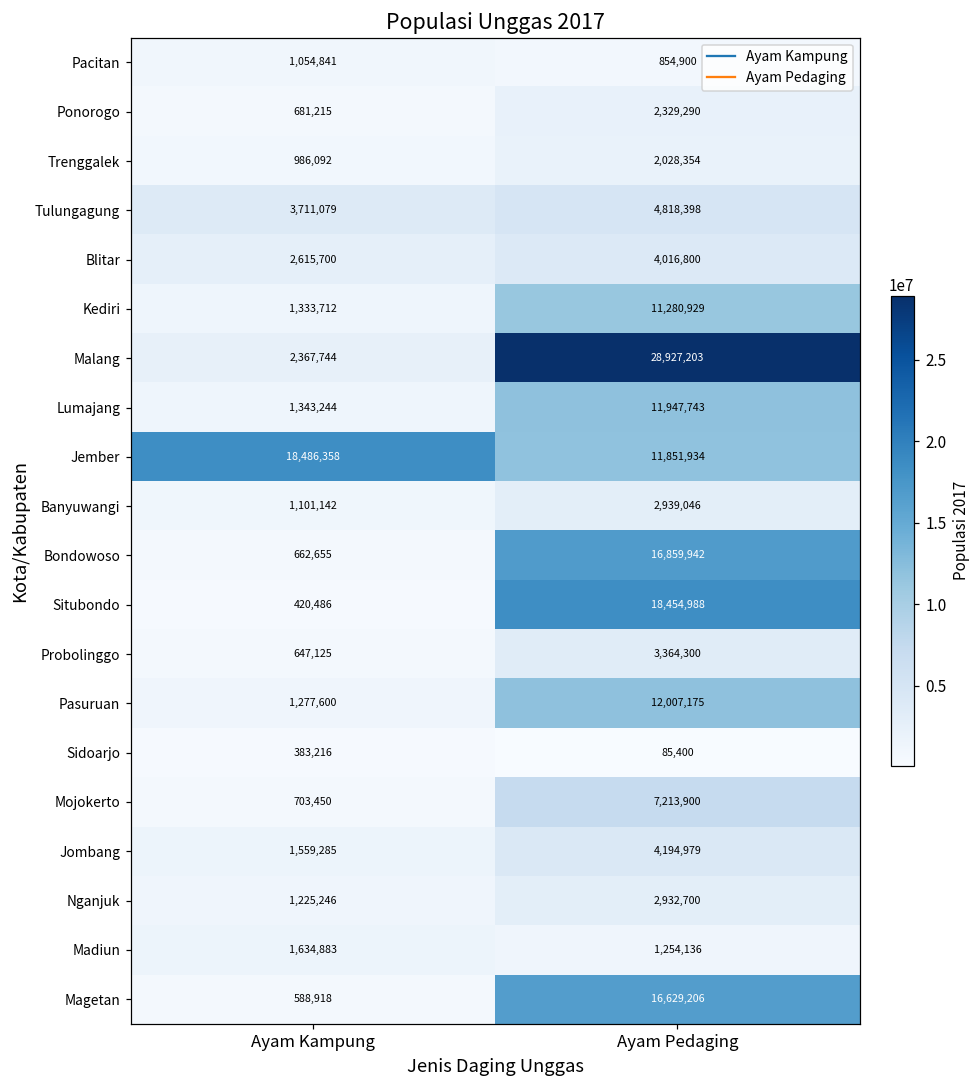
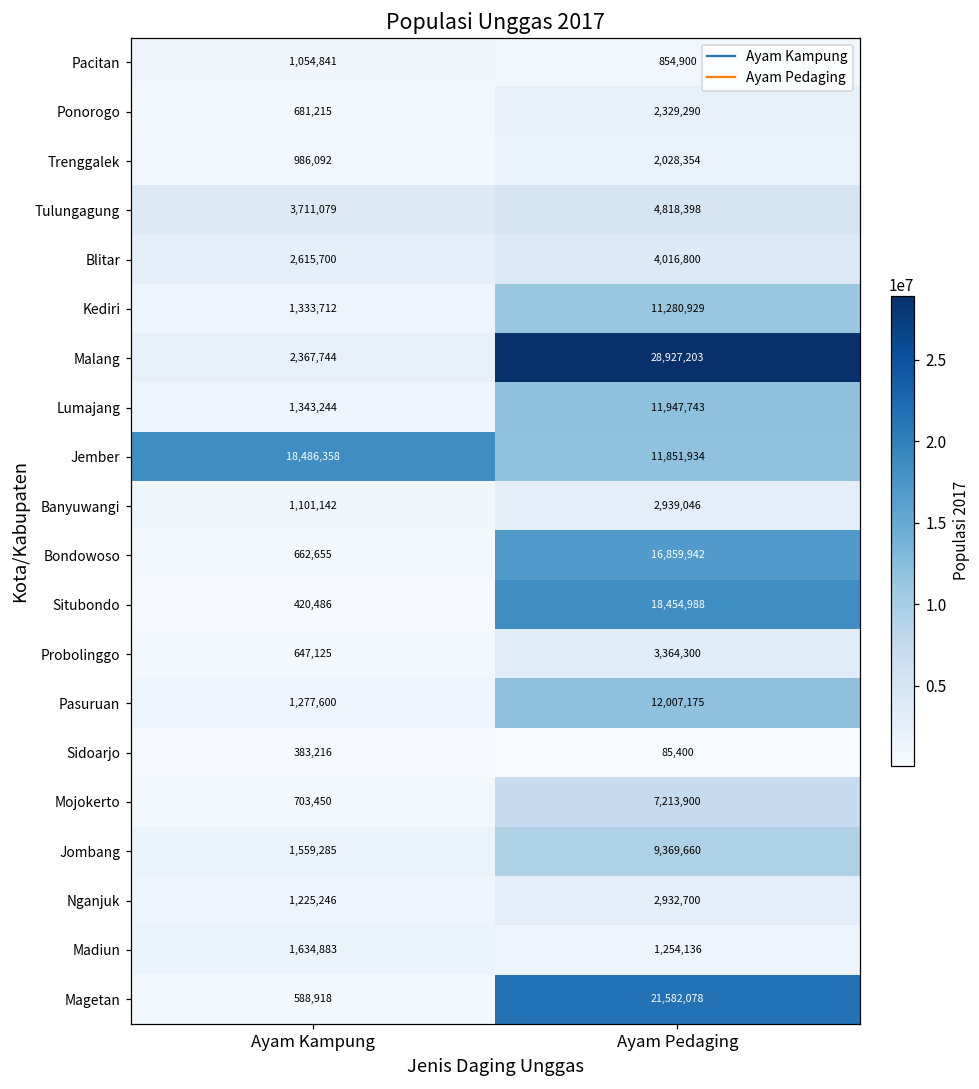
Jombang, Ayam Pedaging: 4,194,979 -> 9,369,660
Magetan, Ayam Pedaging: 16,629,206 -> 21,582,078
